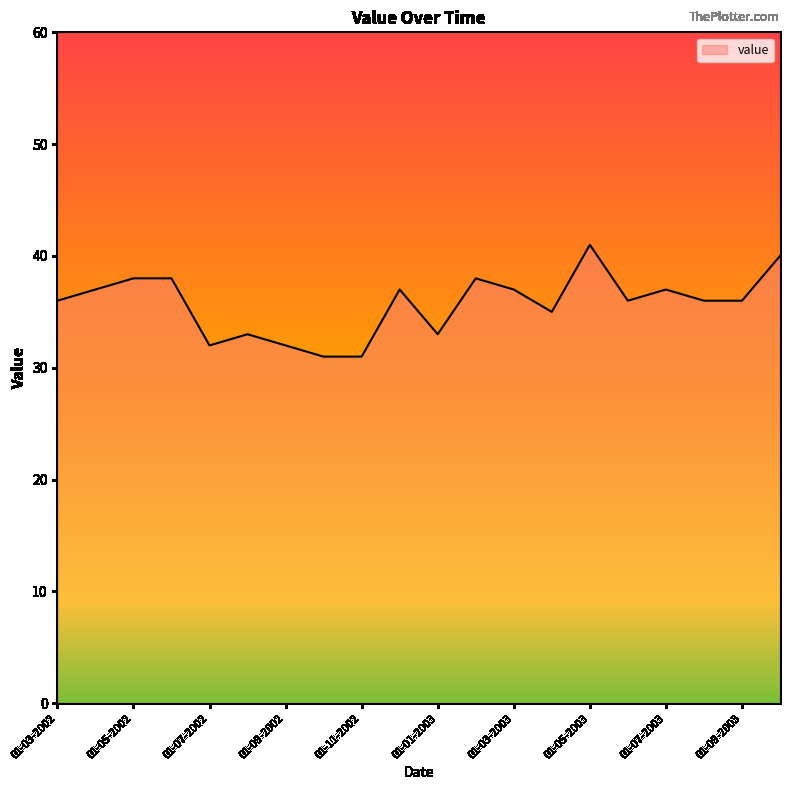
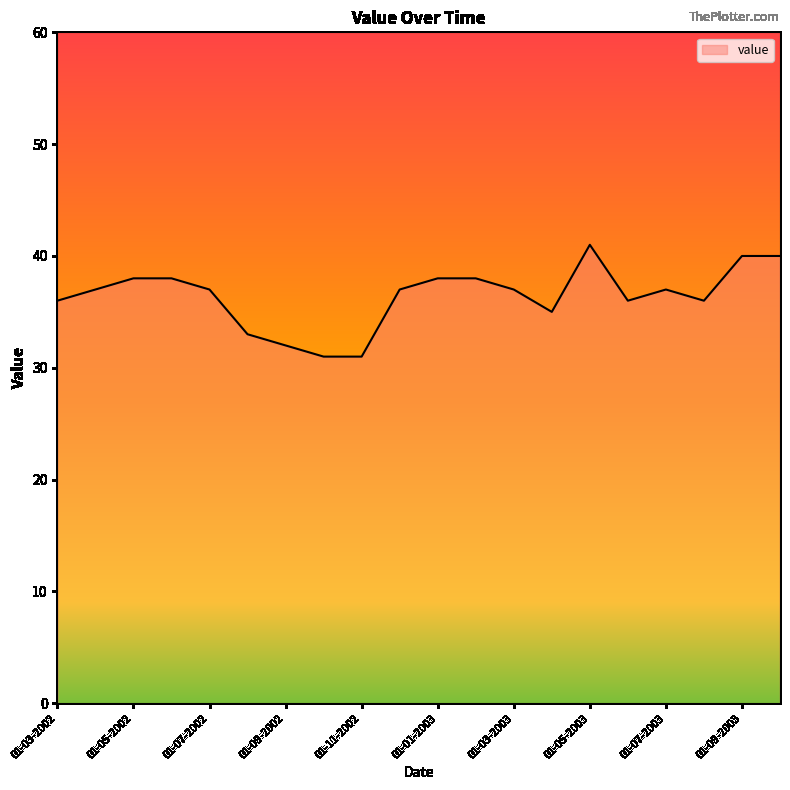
01-07-2002: 32 -> 37
01-01-2003: 33 -> 38
01-09-2003: 36 -> 40
